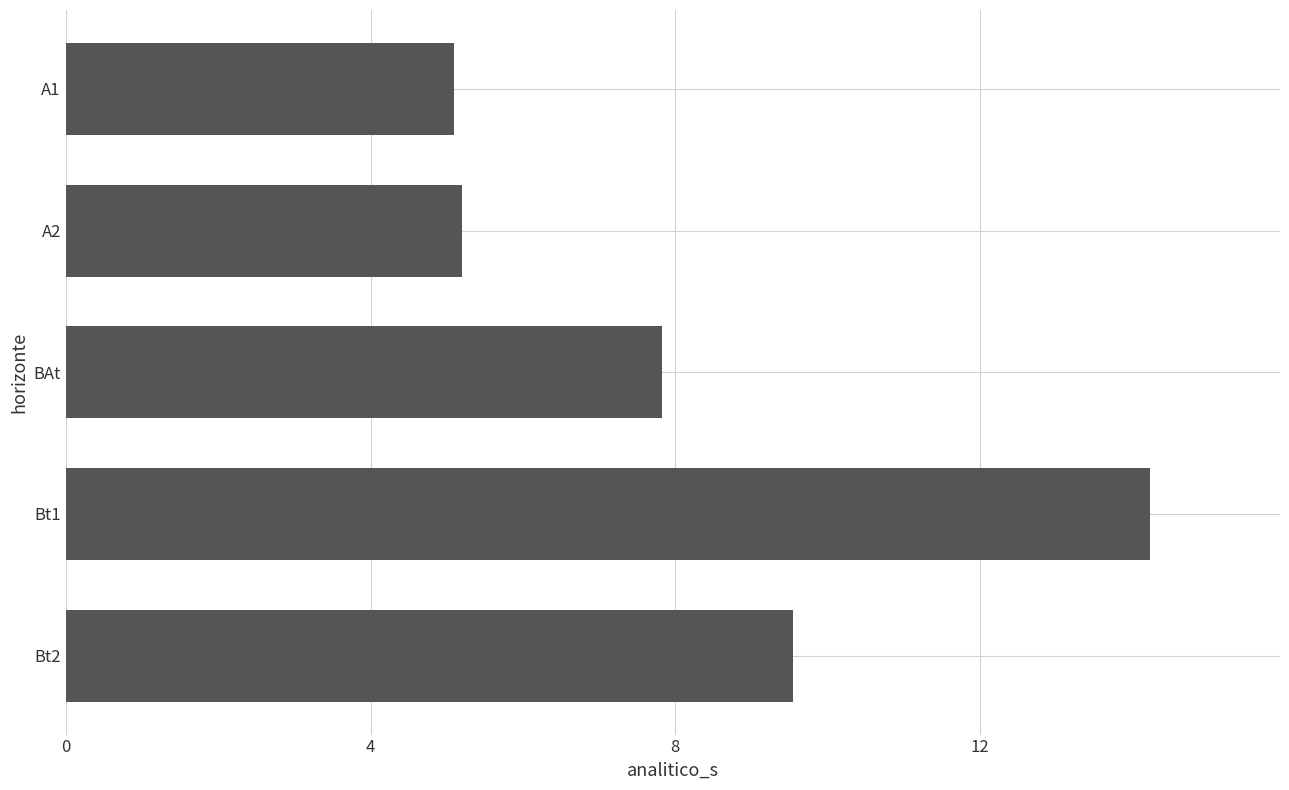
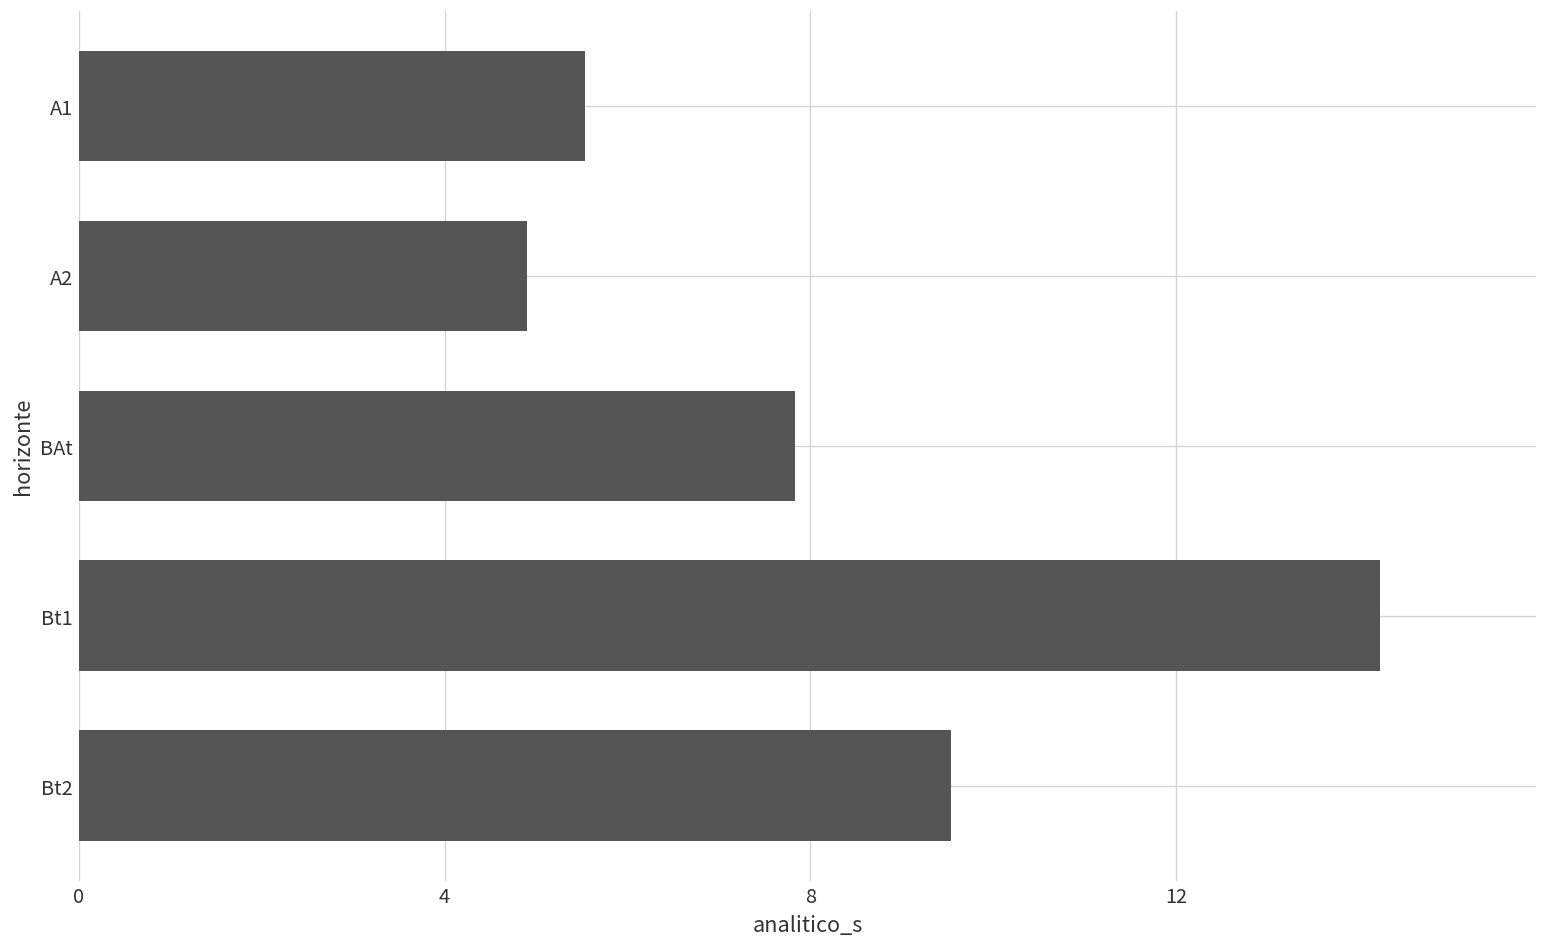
A1: 5.1 -> 5.5
A2: 5.2 -> 4.9
